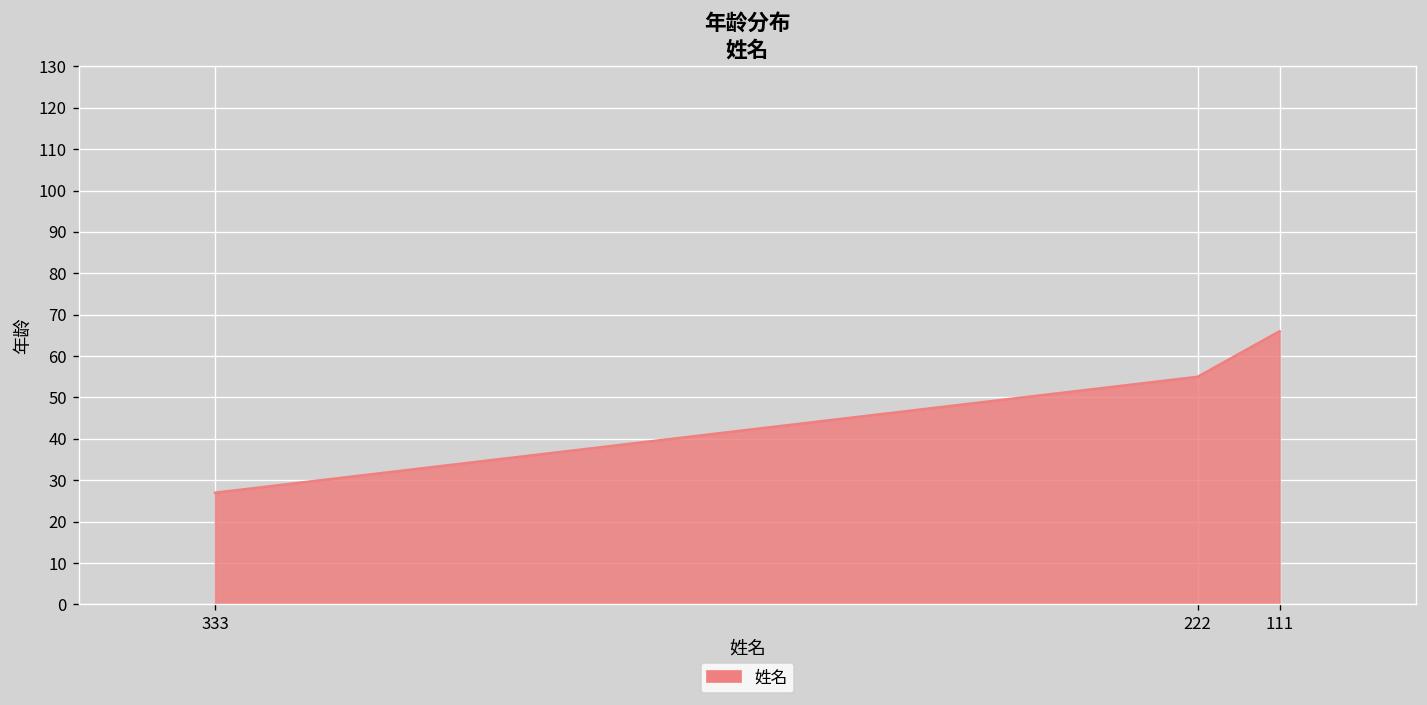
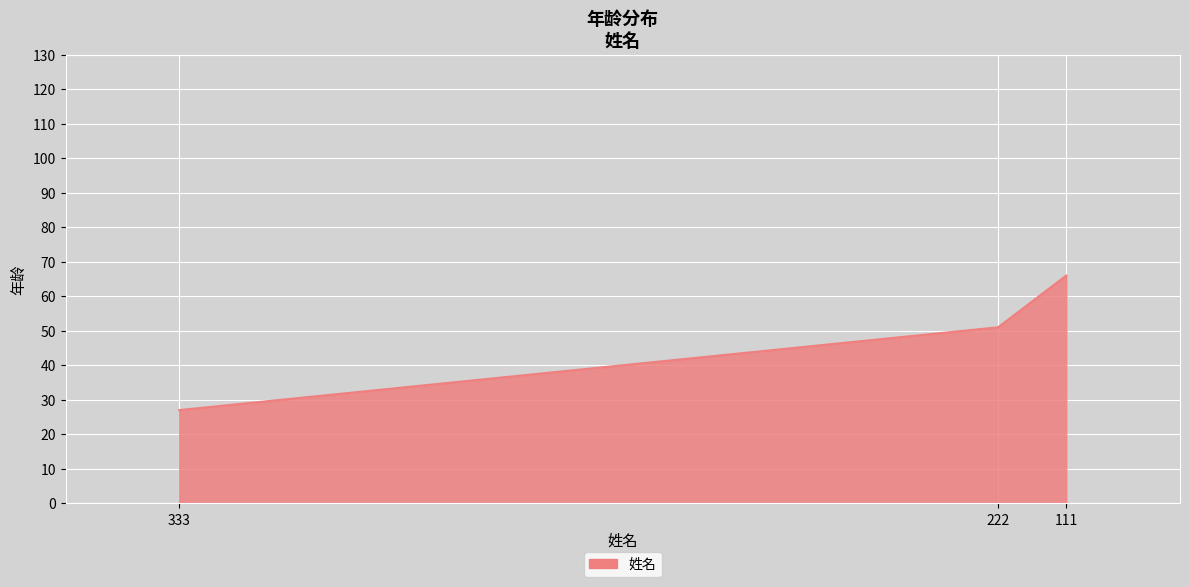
222: 55 -> 51
